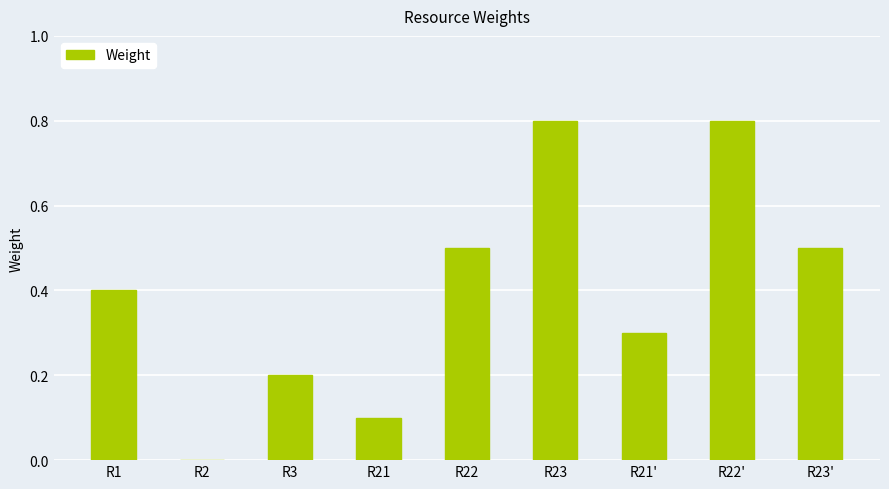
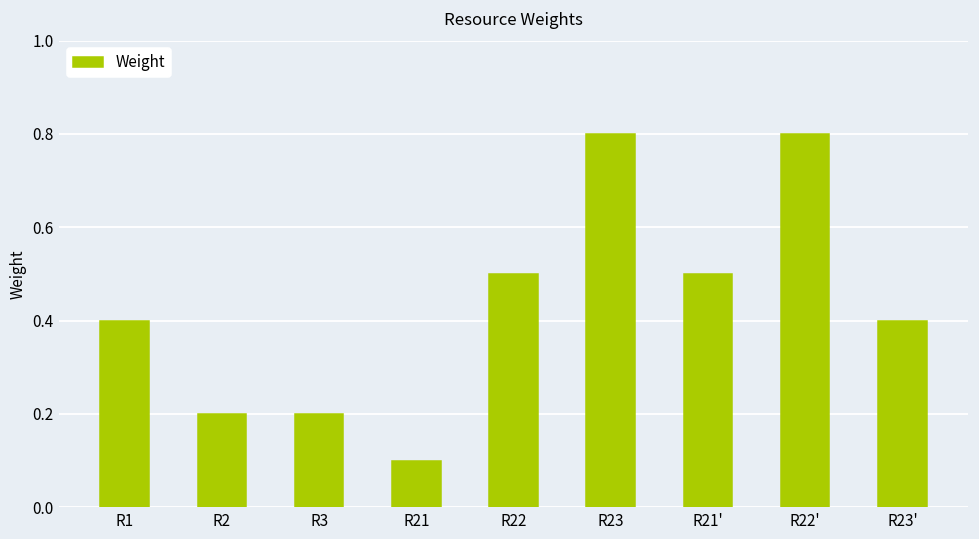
R2: 0.0 -> 0.2
R21': 0.3 -> 0.5
R23': 0.5 -> 0.4
